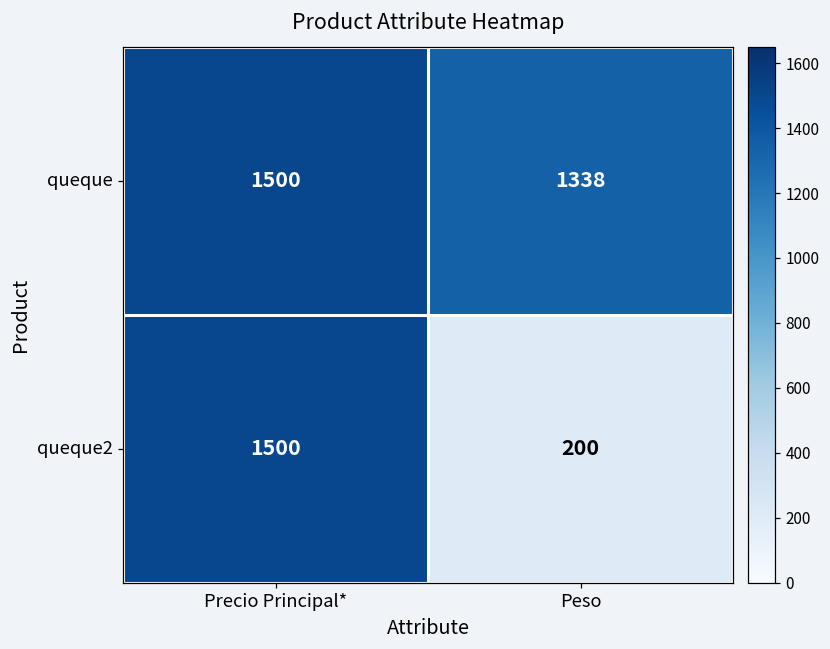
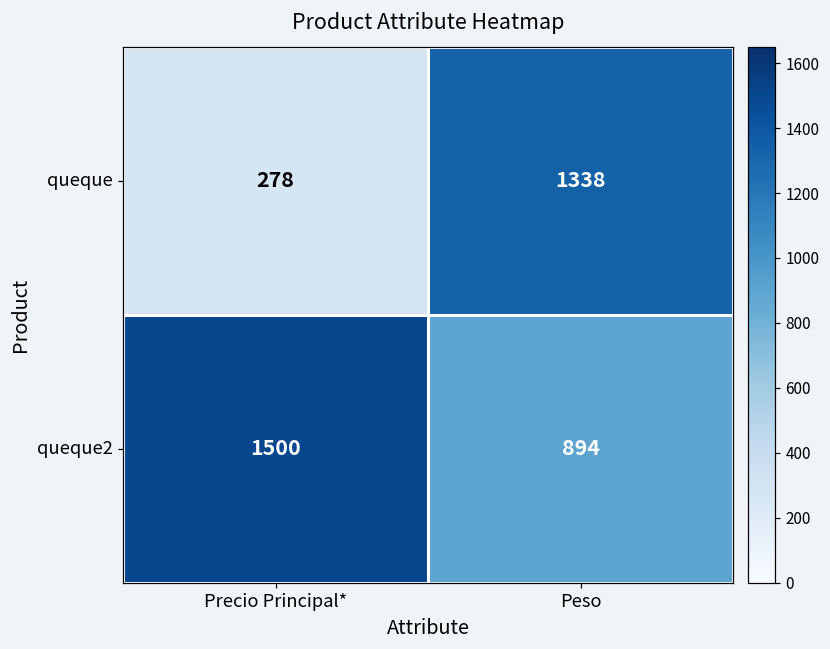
queque, Precio Principal*: 1500 -> 278
queque2, Peso: 200 -> 894
